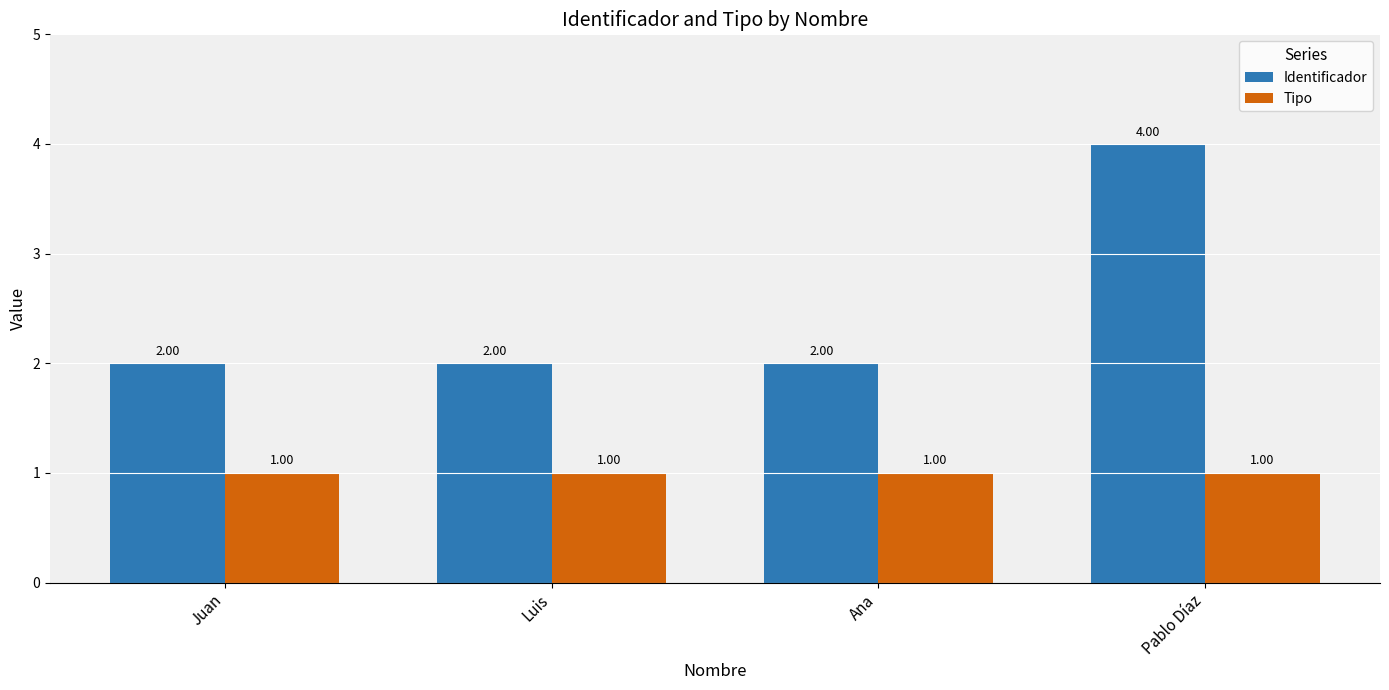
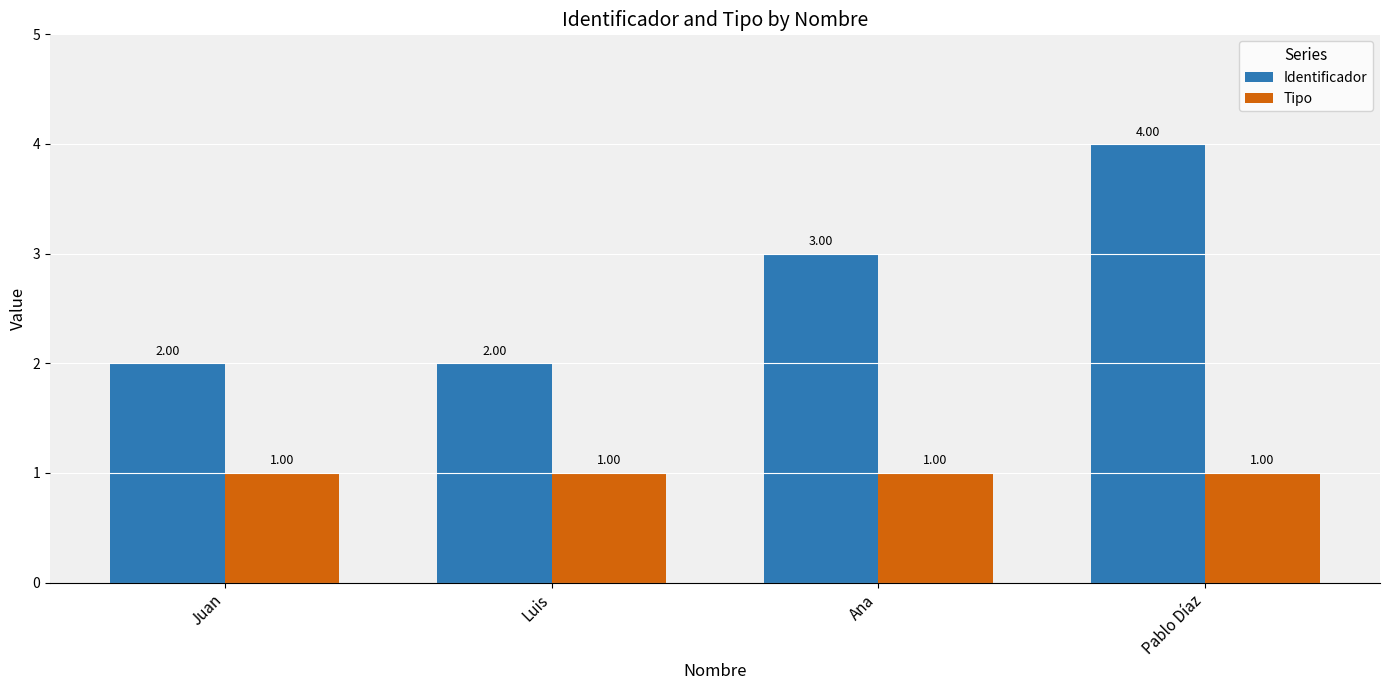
Identificador, Ana: 2.00 -> 3.00
